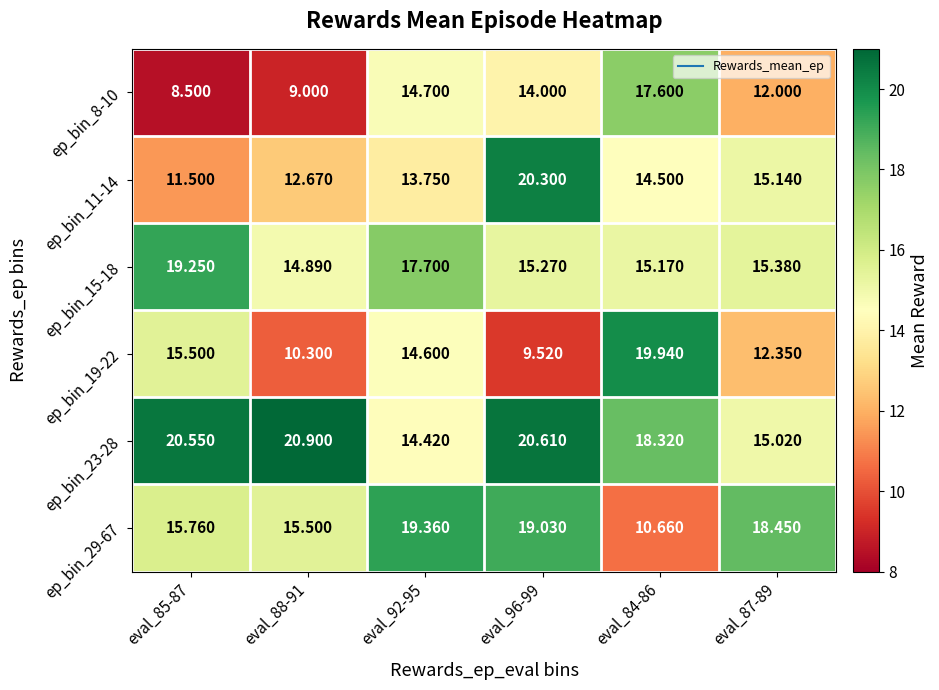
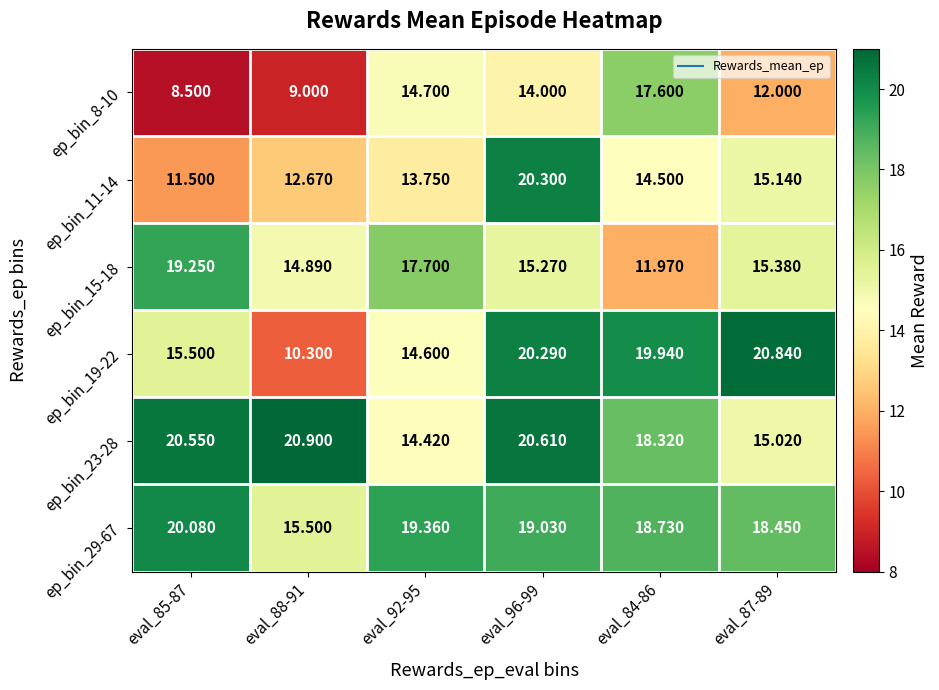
ep_bin_15-18, eval_84-86: 15.170 -> 11.970
ep_bin_19-22, eval_96-99: 9.520 -> 20.290
ep_bin_19-22, eval_87-89: 12.350 -> 20.840
ep_bin_29-67, eval_85-87: 15.760 -> 20.080
ep_bin_29-67, eval_84-86: 10.660 -> 18.730
